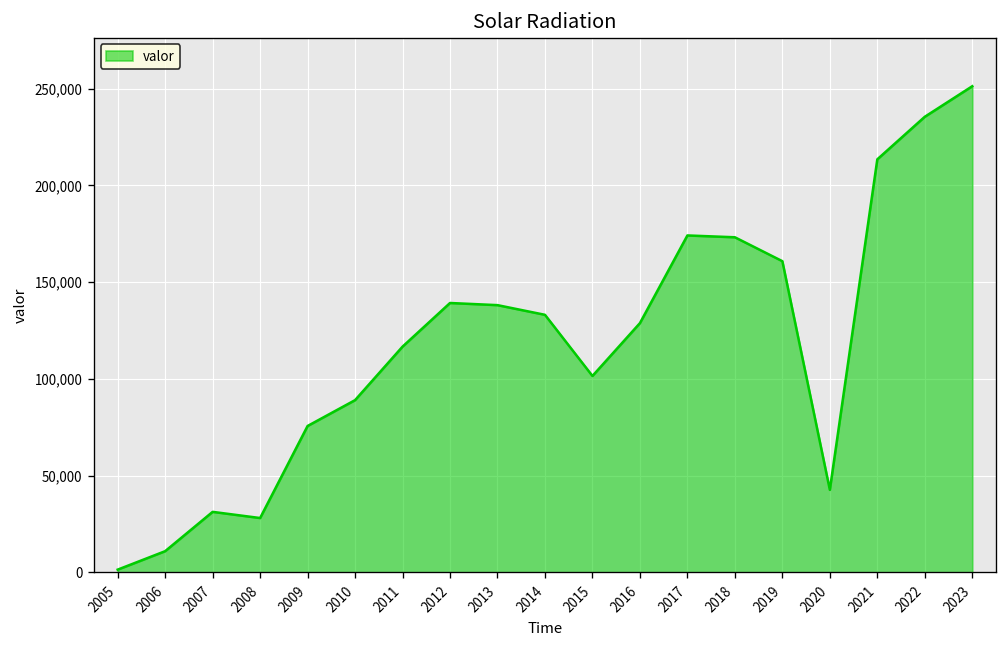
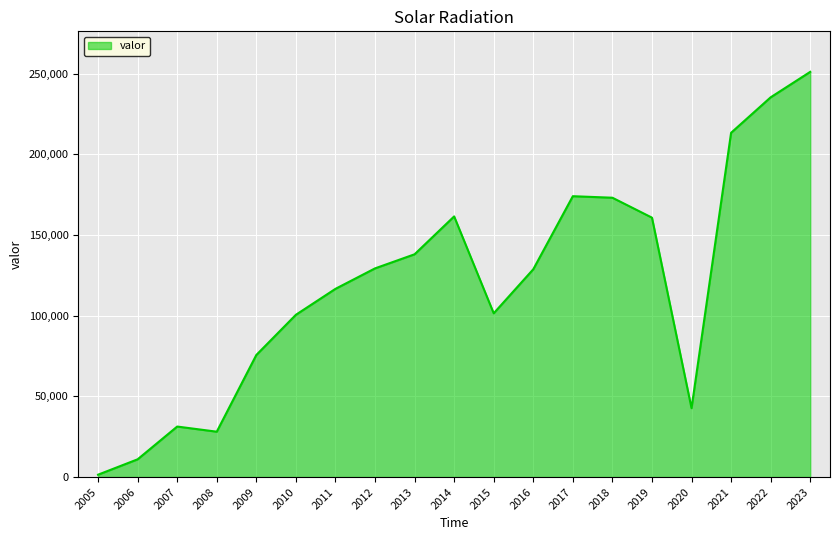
2010: 89,000 -> 101,000
2012: 139,000 -> 129,000
2014: 133,000 -> 162,000
